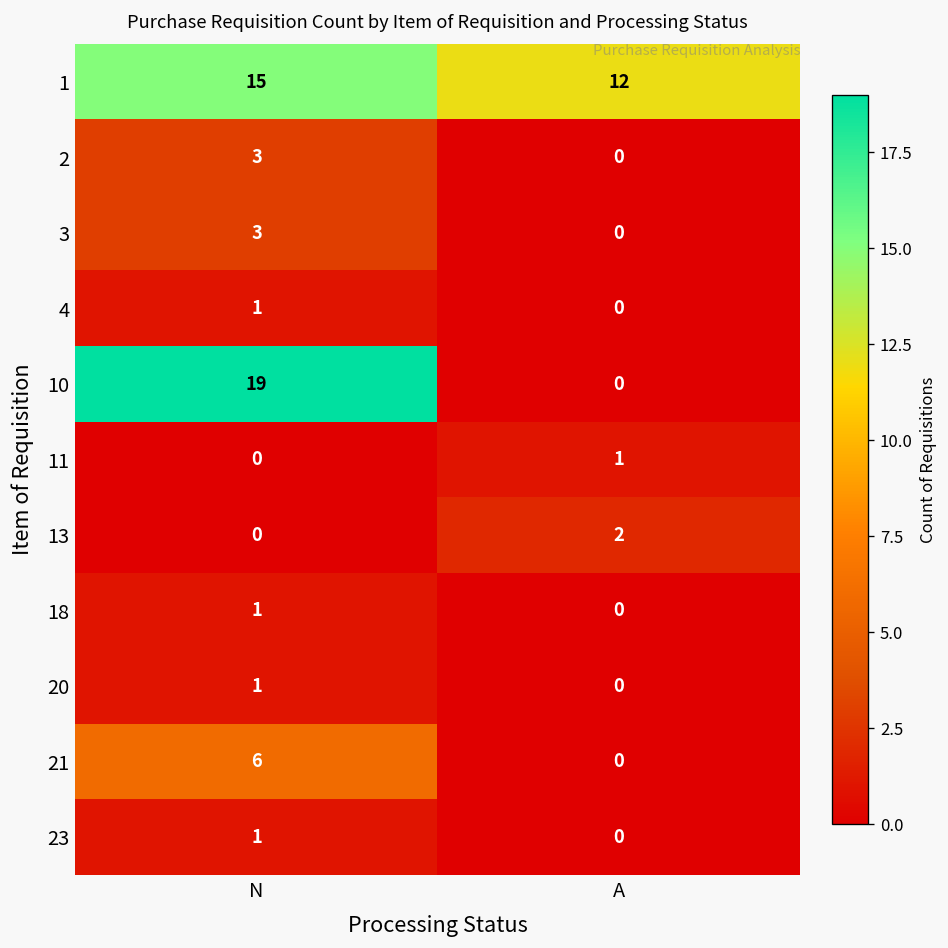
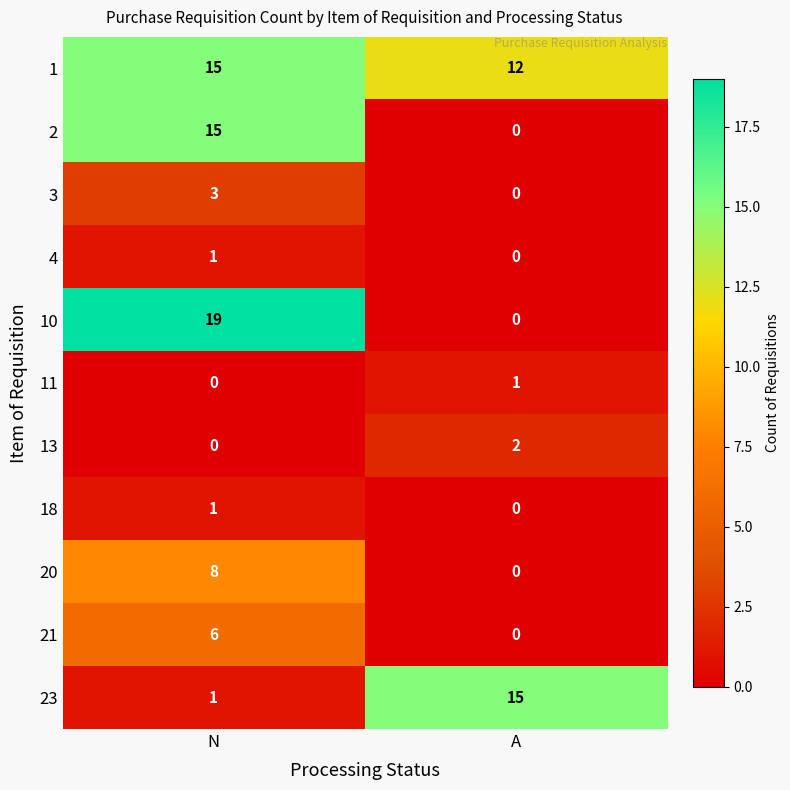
2, N: 3 -> 15
20, N: 1 -> 8
23, A: 0 -> 15
